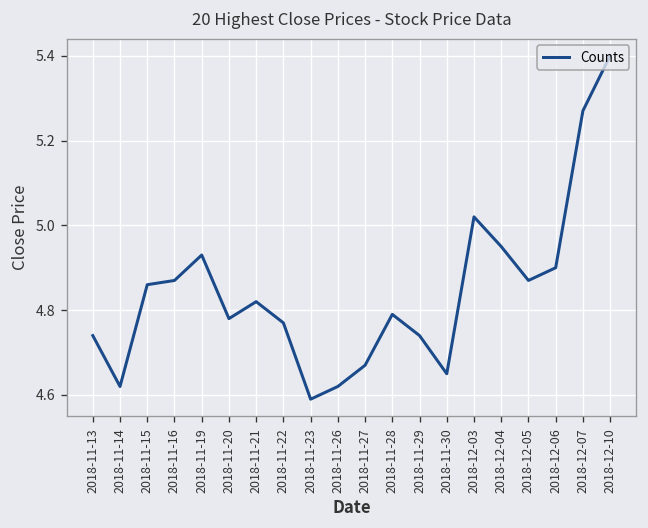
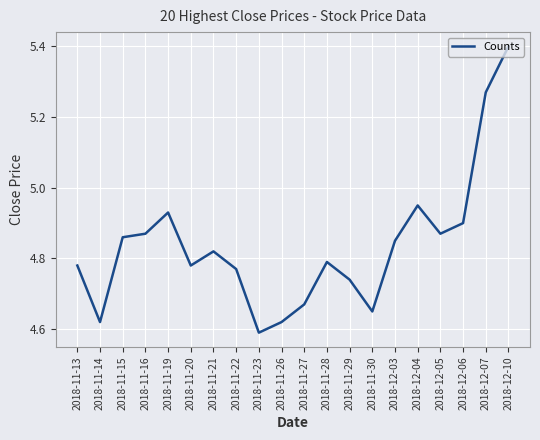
2018-11-13: 4.74 -> 4.78
2018-12-03: 5.02 -> 4.85
